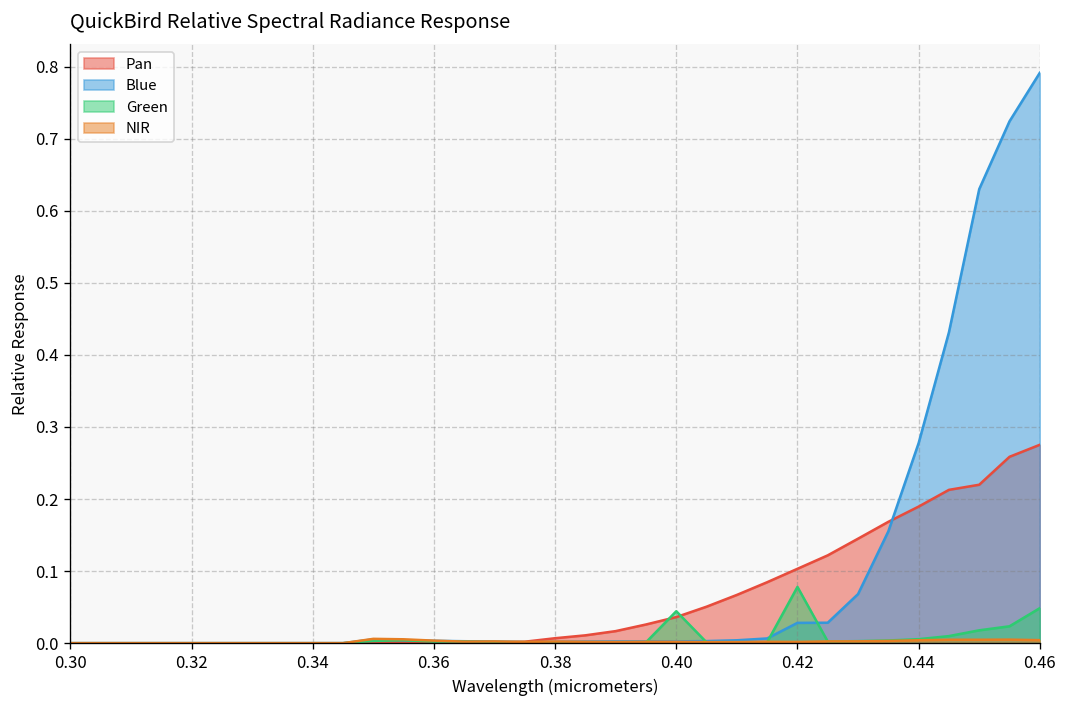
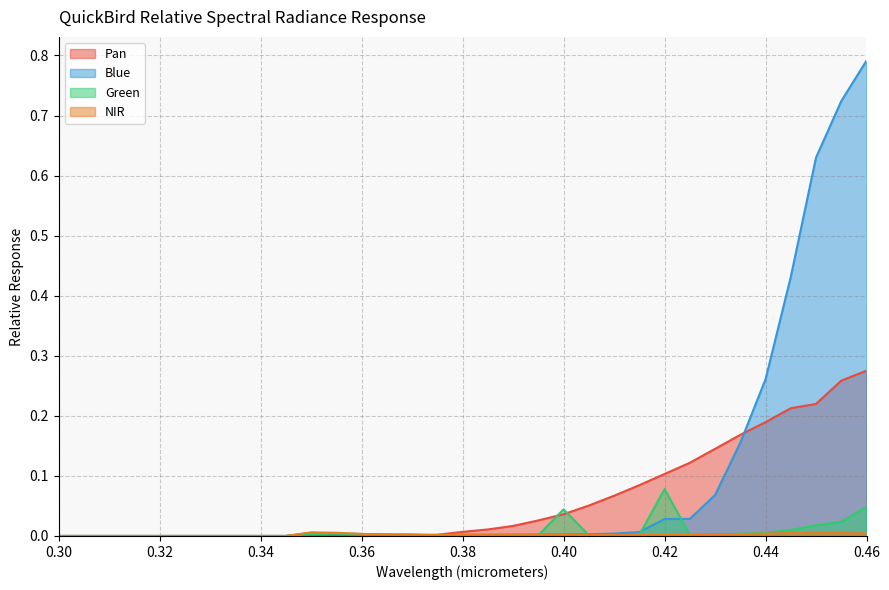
Blue, 0.44: 0.28 -> 0.26
